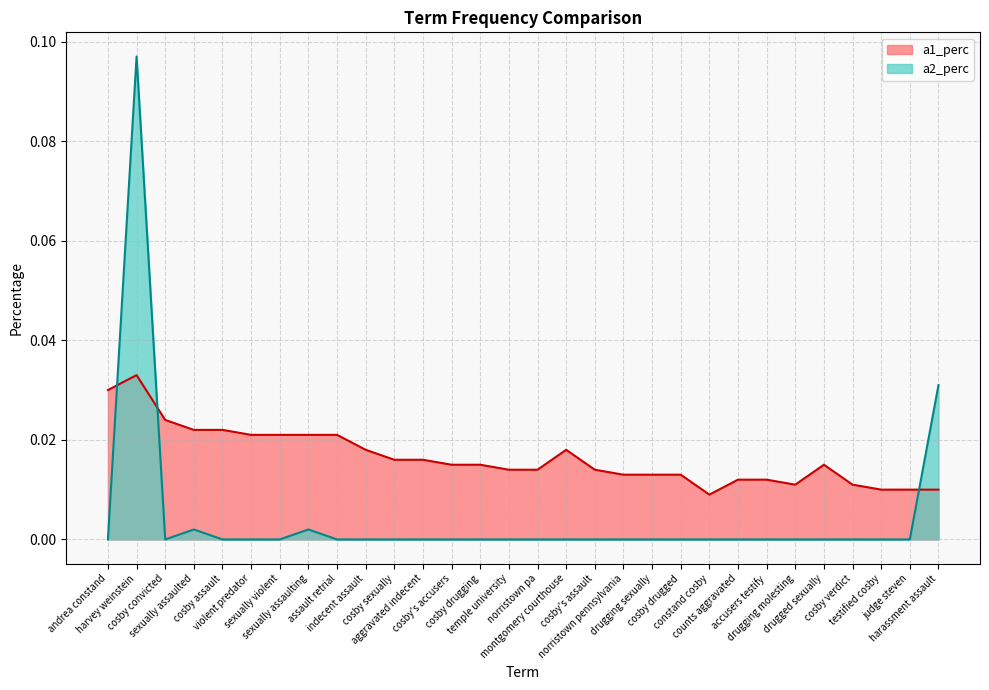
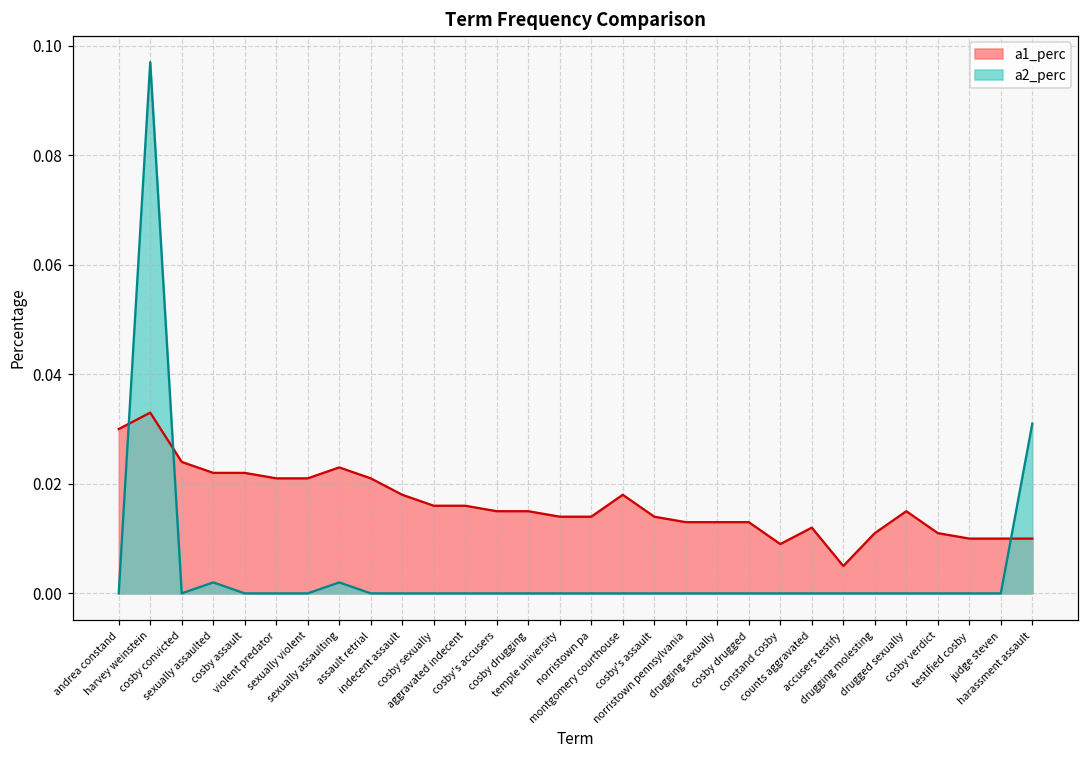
a1_perc, sexually assaulting: 0.021 -> 0.023
a1_perc, accusers testify: 0.012 -> 0.005
